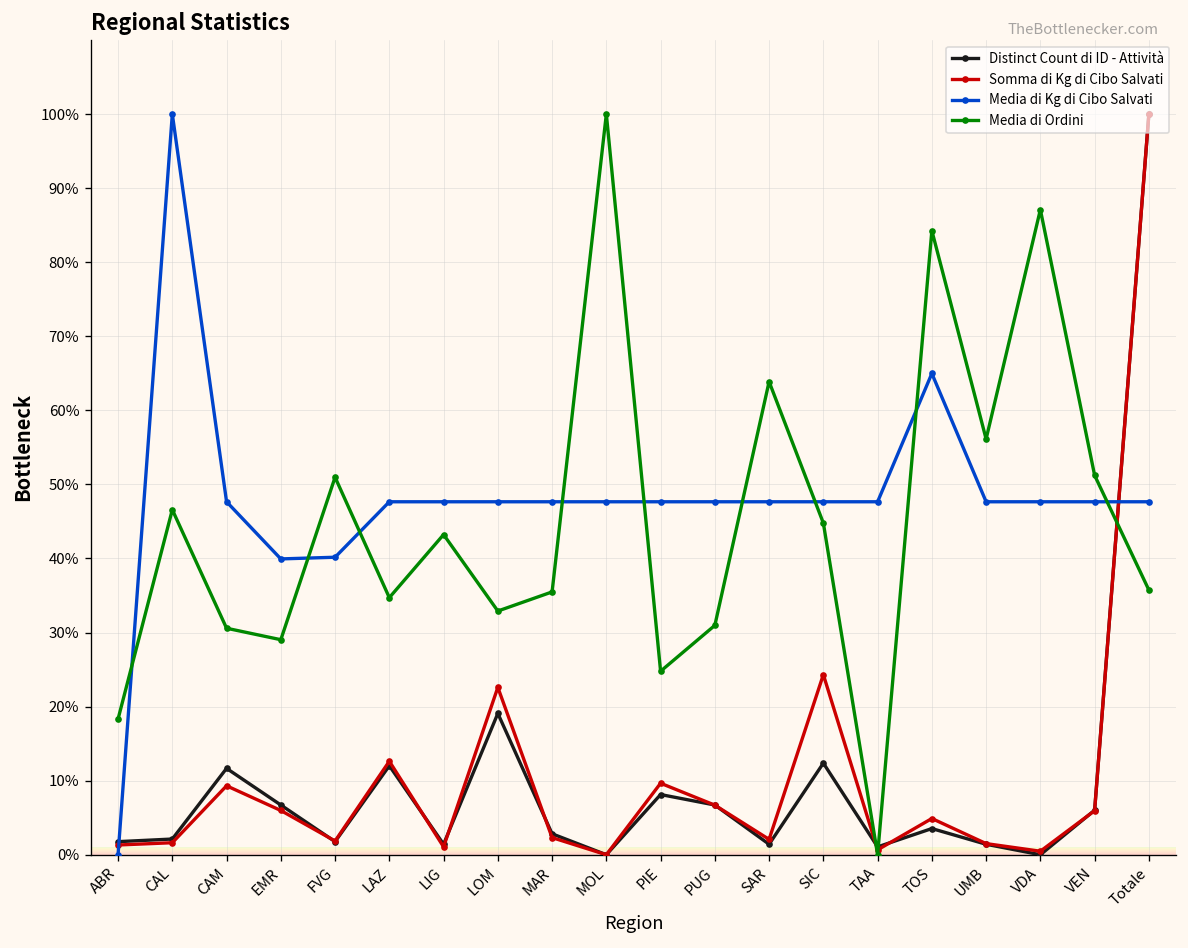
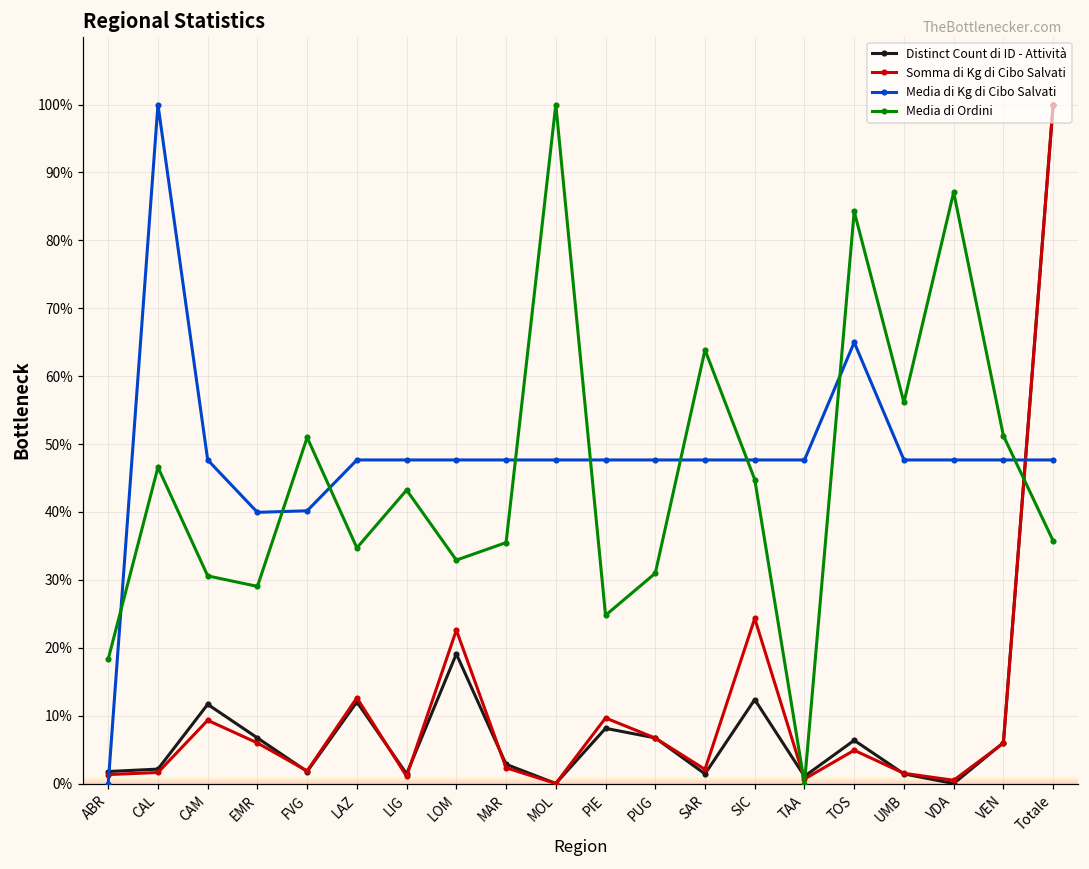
Distinct Count di ID - Attività, TOS: 4% -> 6%
